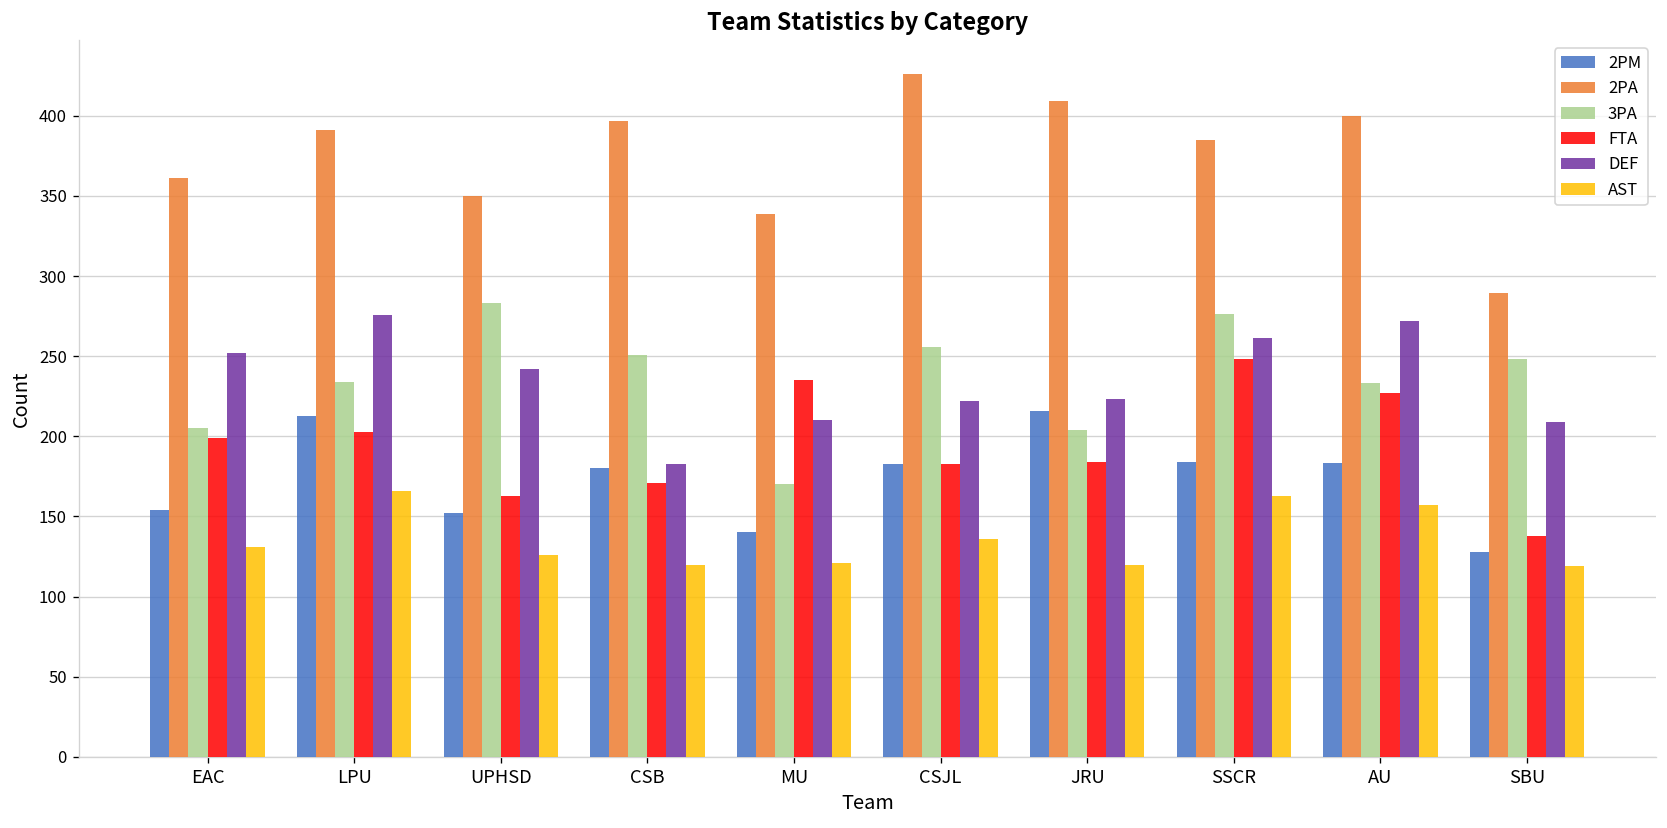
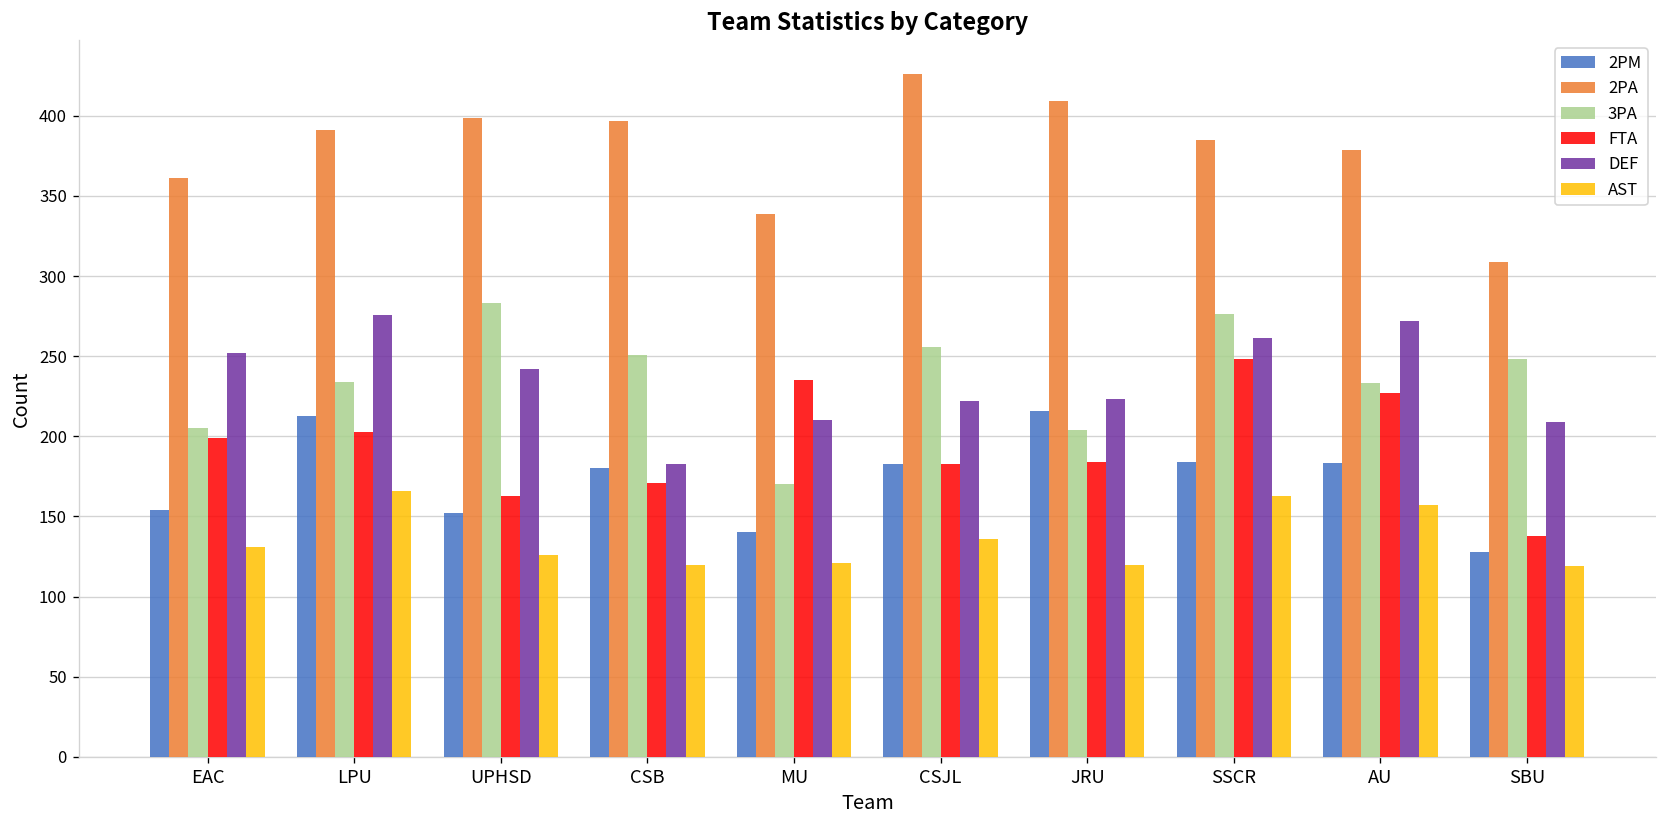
2PA, UPHSD: 350 -> 398
2PA, AU: 400 -> 379
2PA, SBU: 289 -> 309
